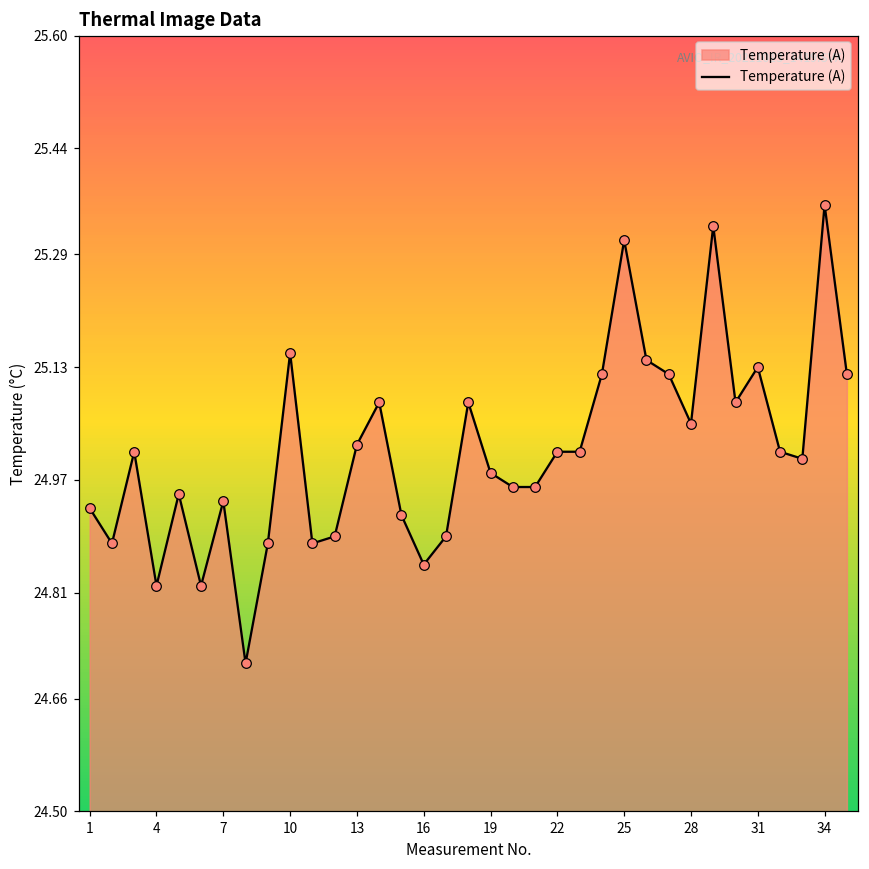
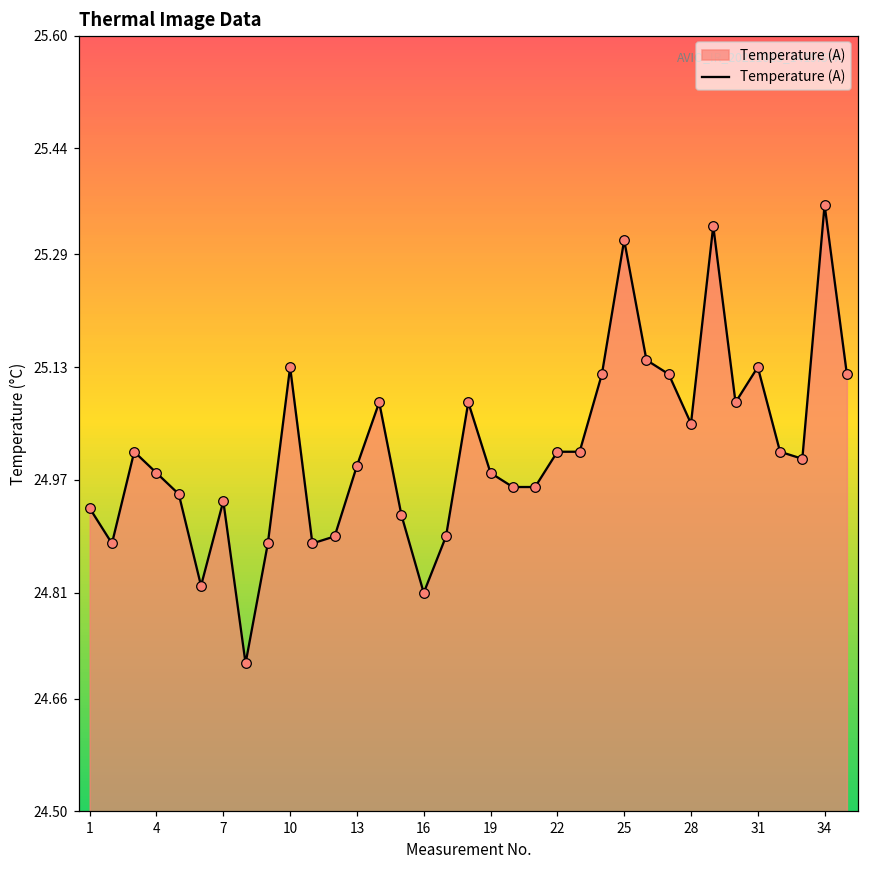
4: 24.82 -> 24.98
10: 25.15 -> 25.13
13: 25.02 -> 24.99
16: 24.85 -> 24.81
